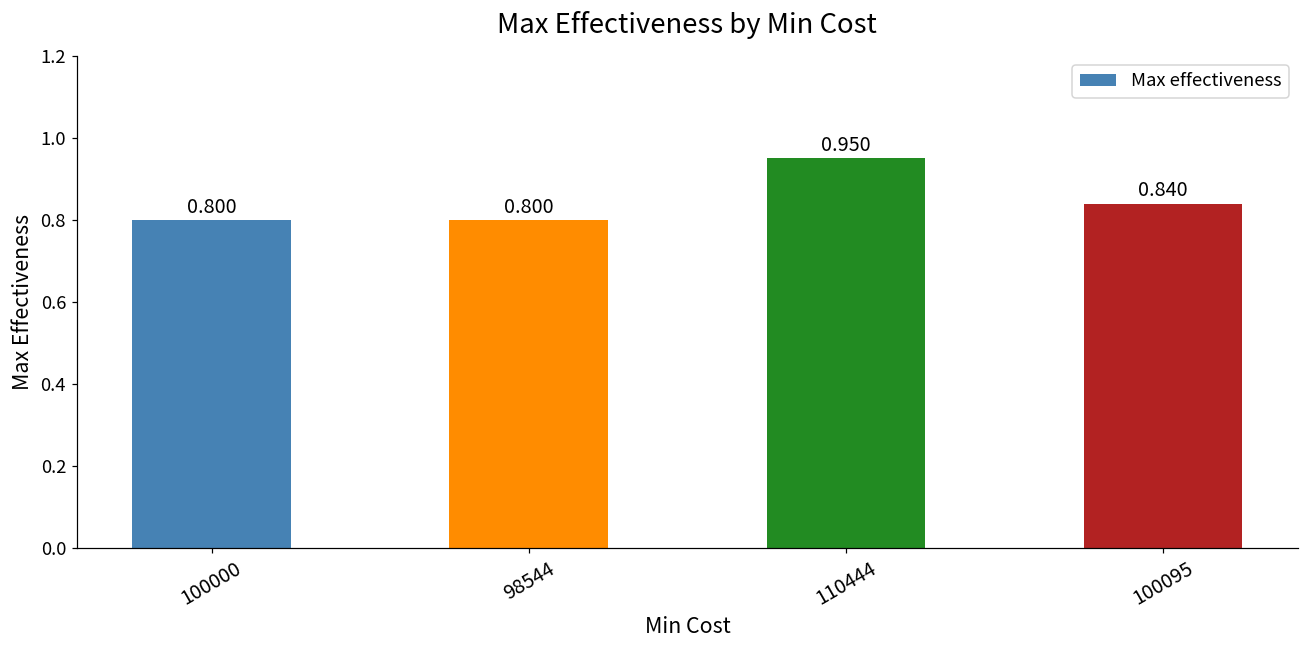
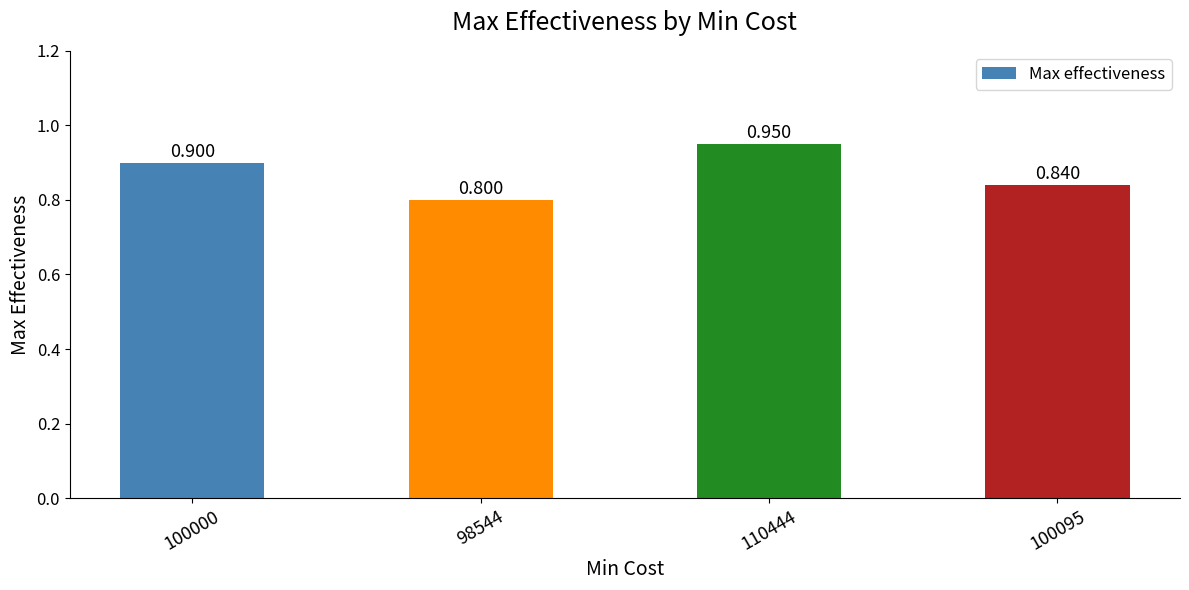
100000: 0.800 -> 0.900
